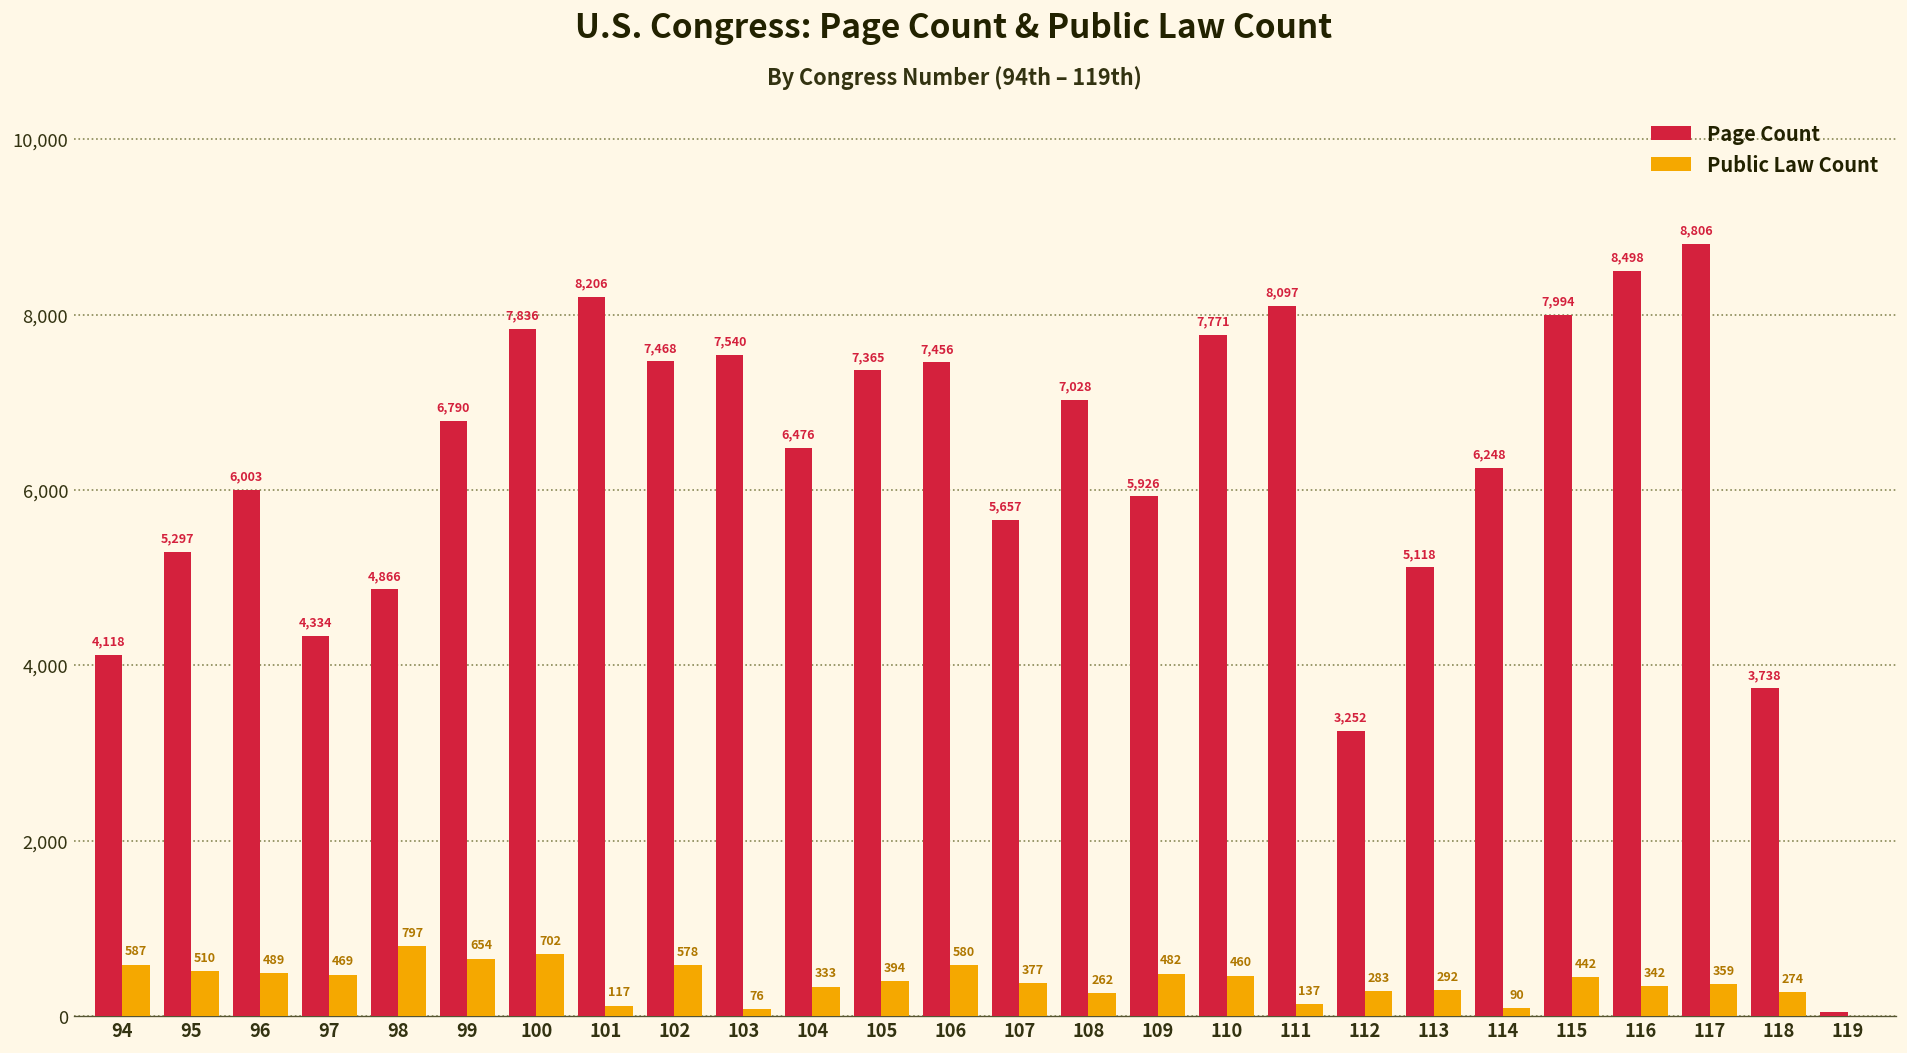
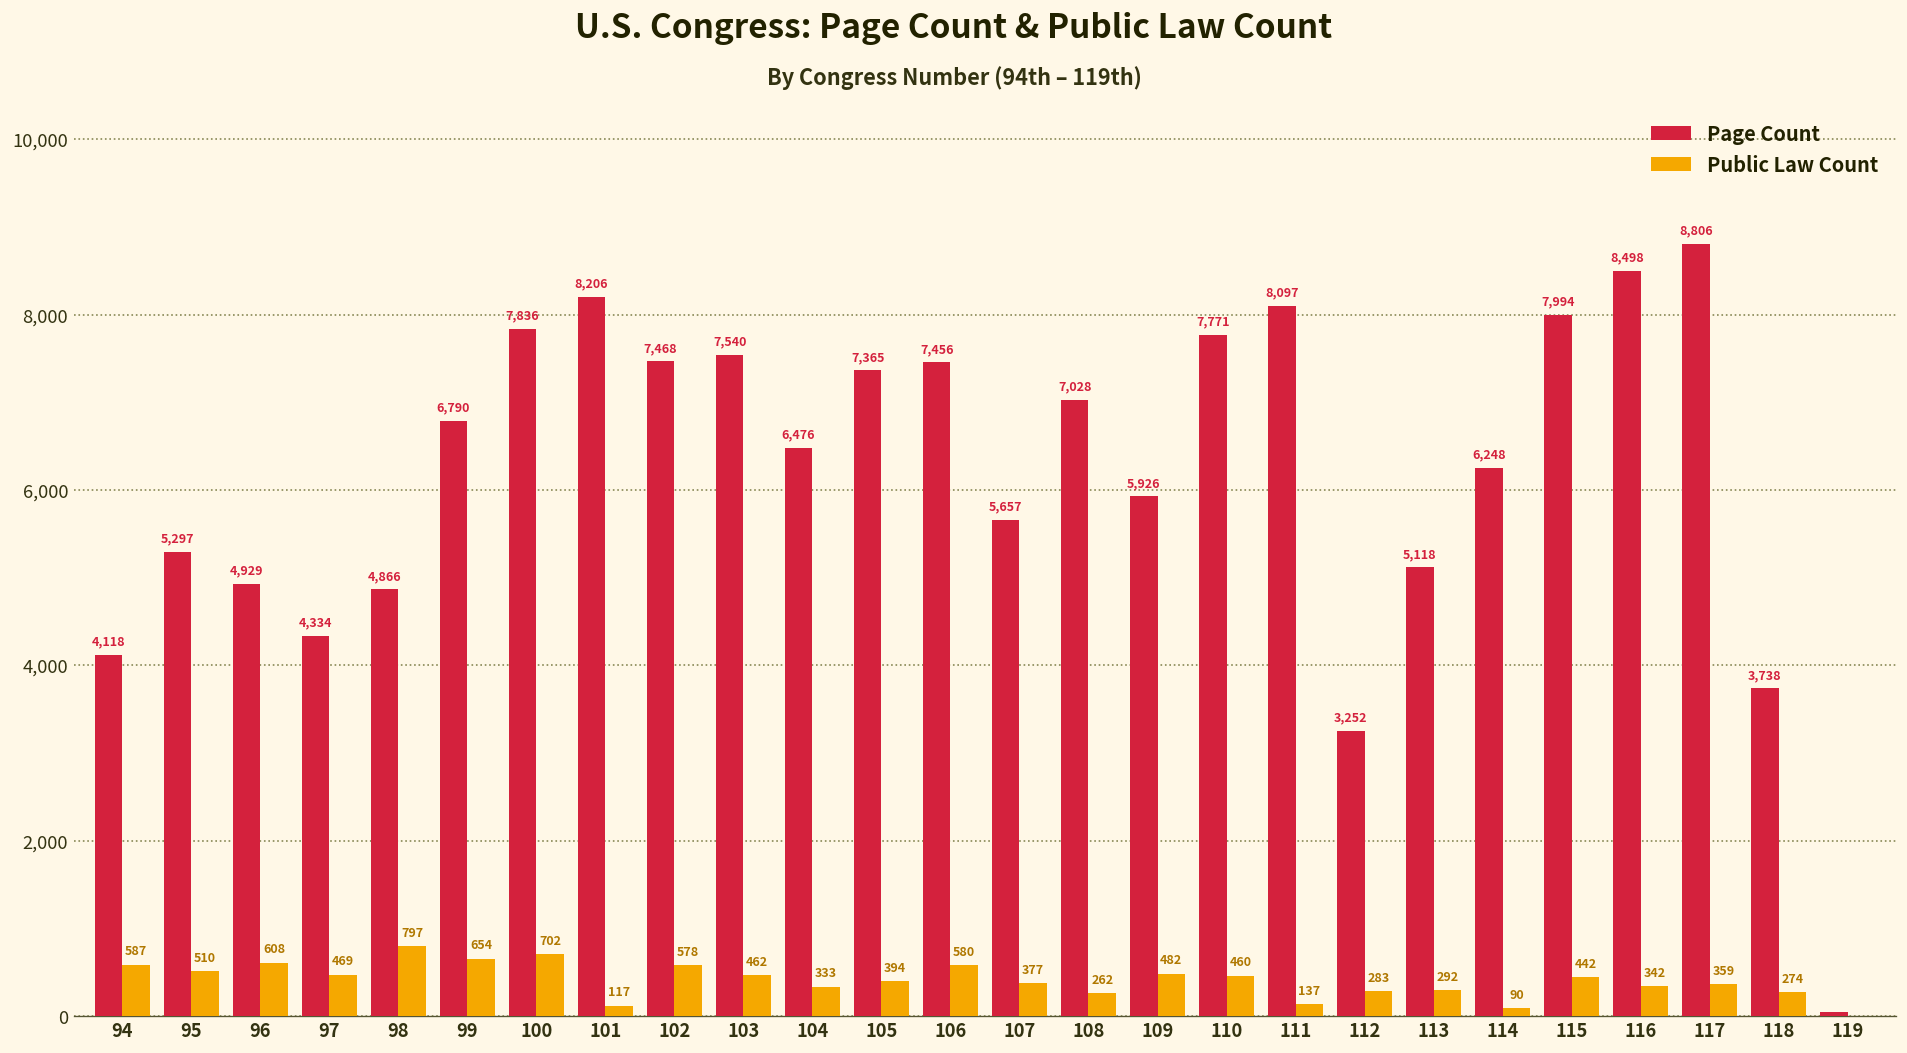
Page Count, 96: 6,003 -> 4,929
Public Law Count, 96: 489 -> 608
Public Law Count, 103: 76 -> 462
